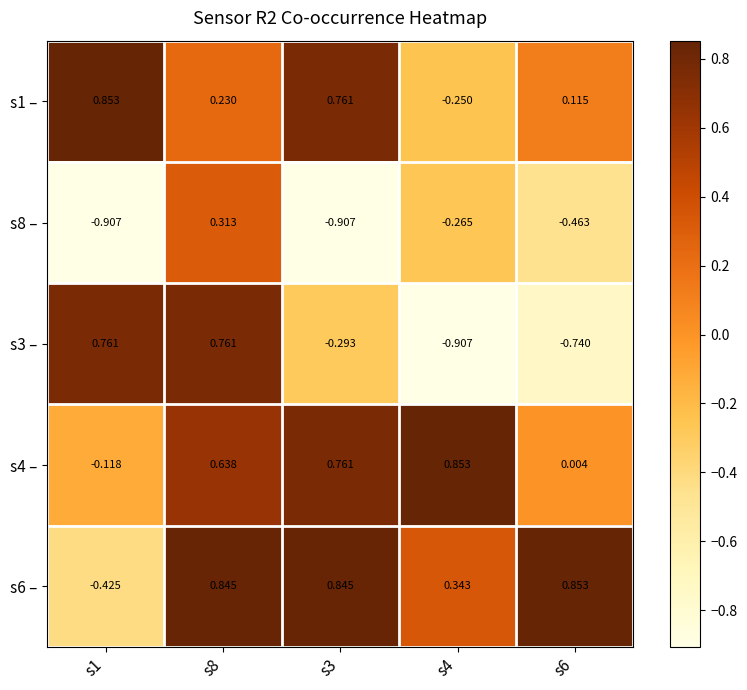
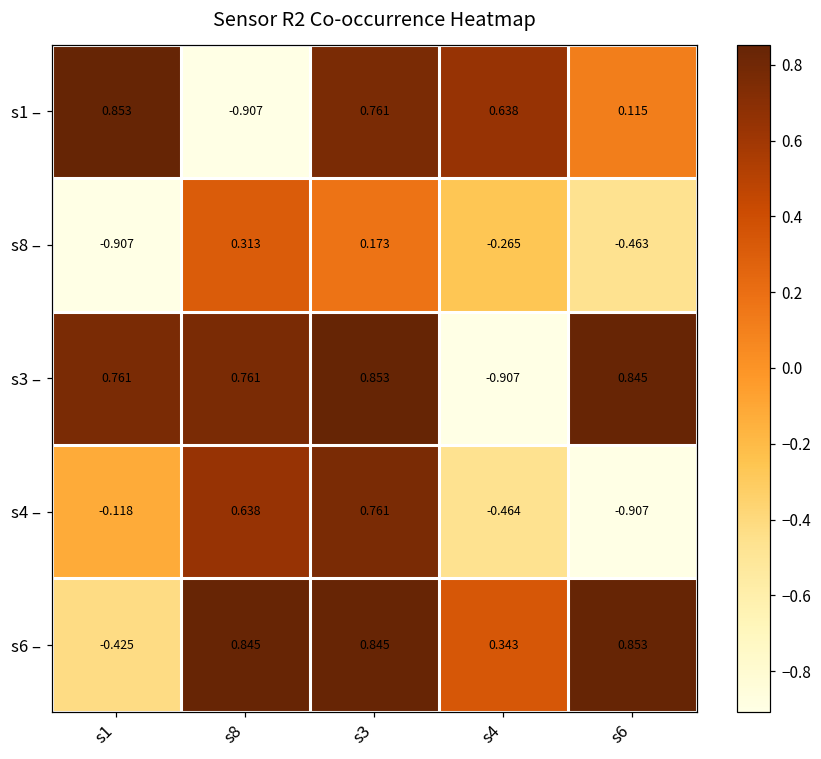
s1 –, s8: 0.230 -> -0.907
s1 –, s4: -0.250 -> 0.638
s8 –, s3: -0.907 -> 0.173
s3 –, s3: -0.293 -> 0.853
s3 –, s6: -0.740 -> 0.845
s4 –, s4: 0.853 -> -0.464
s4 –, s6: 0.004 -> -0.907
